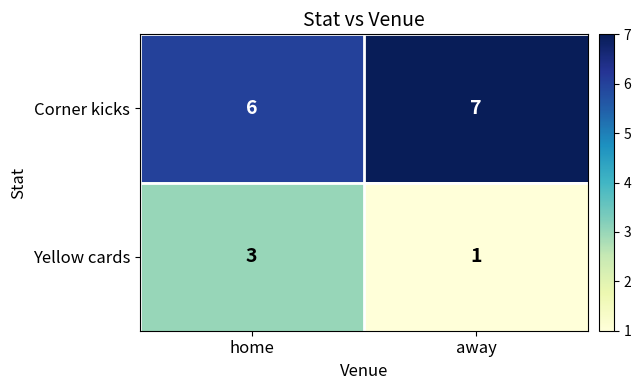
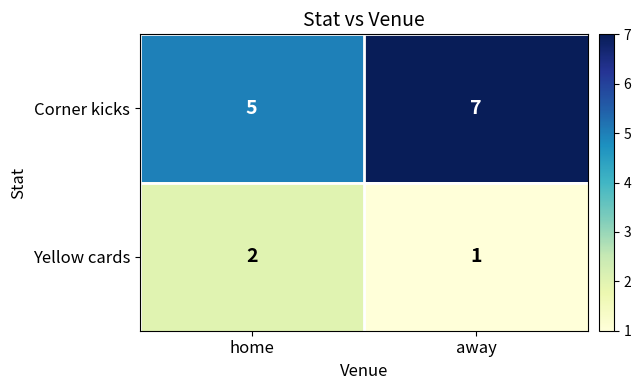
Corner kicks, home: 6 -> 5
Yellow cards, home: 3 -> 2
